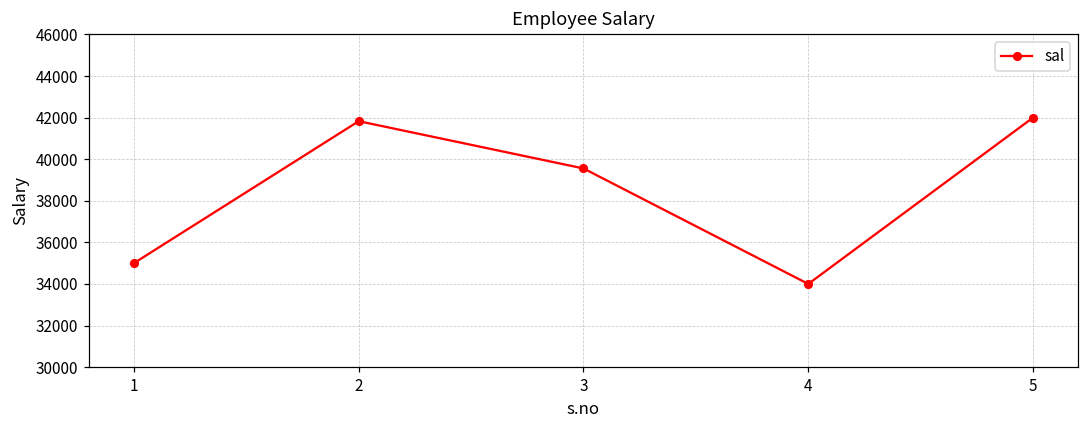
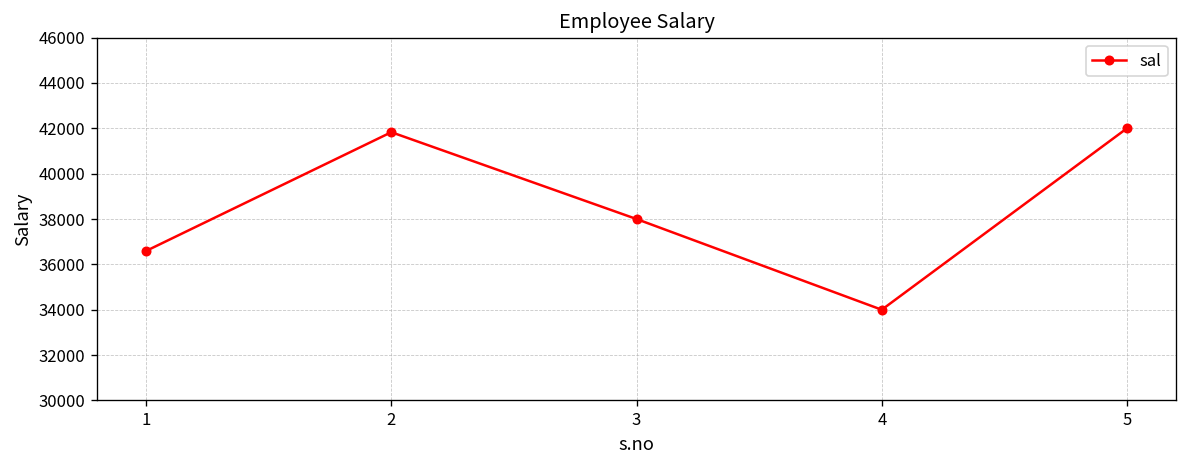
1: 35000 -> 36600
3: 39600 -> 38000
